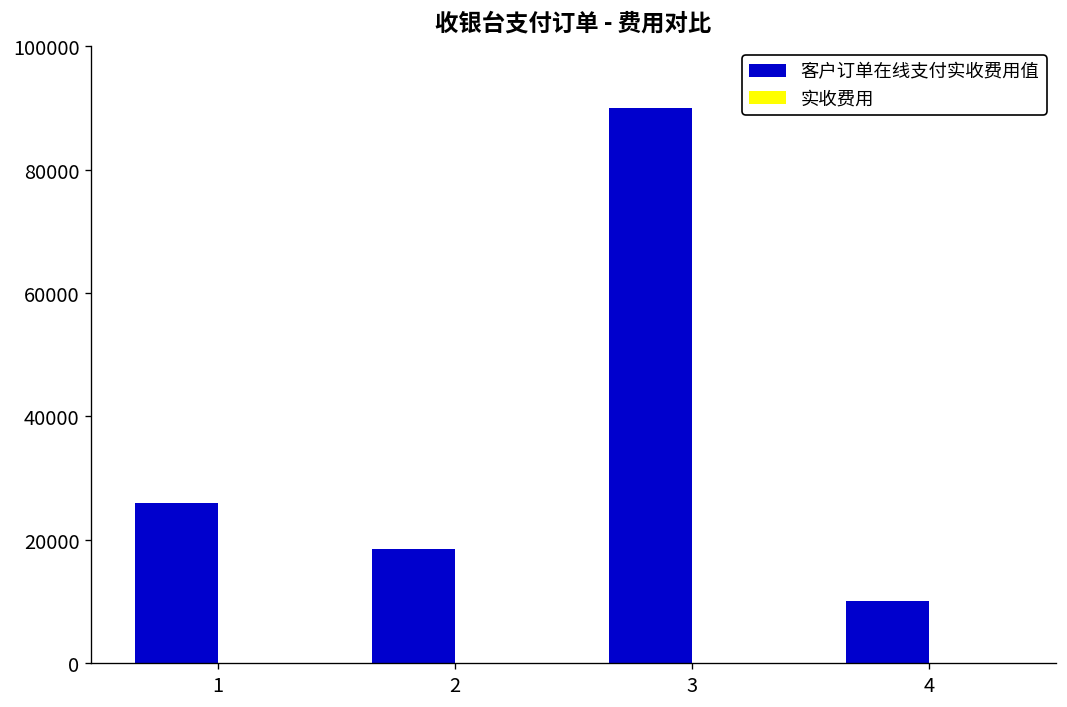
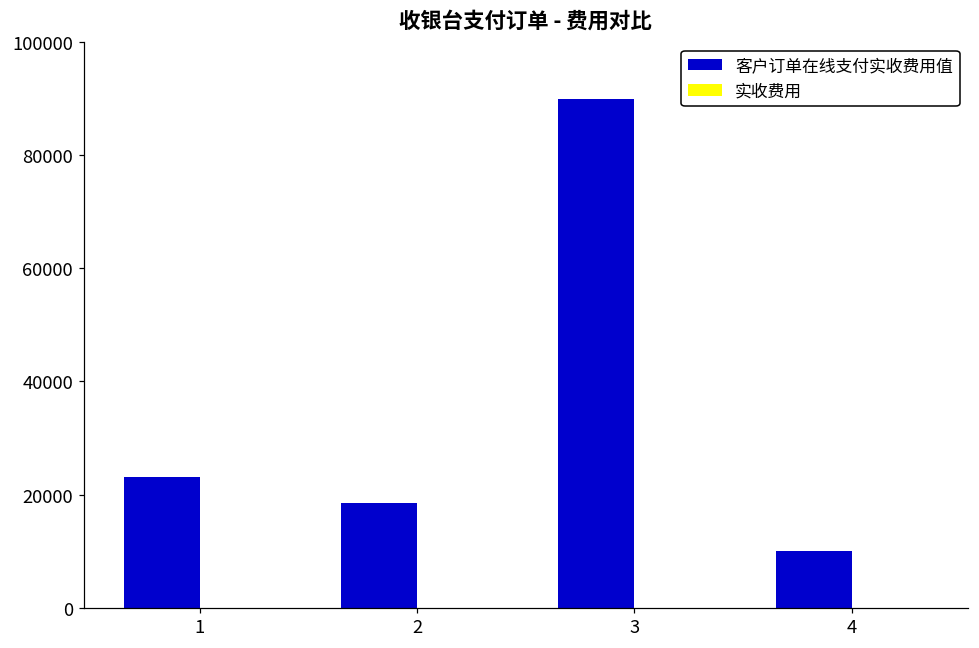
客户订单在线支付实收费用值, 1: 26000 -> 23000
